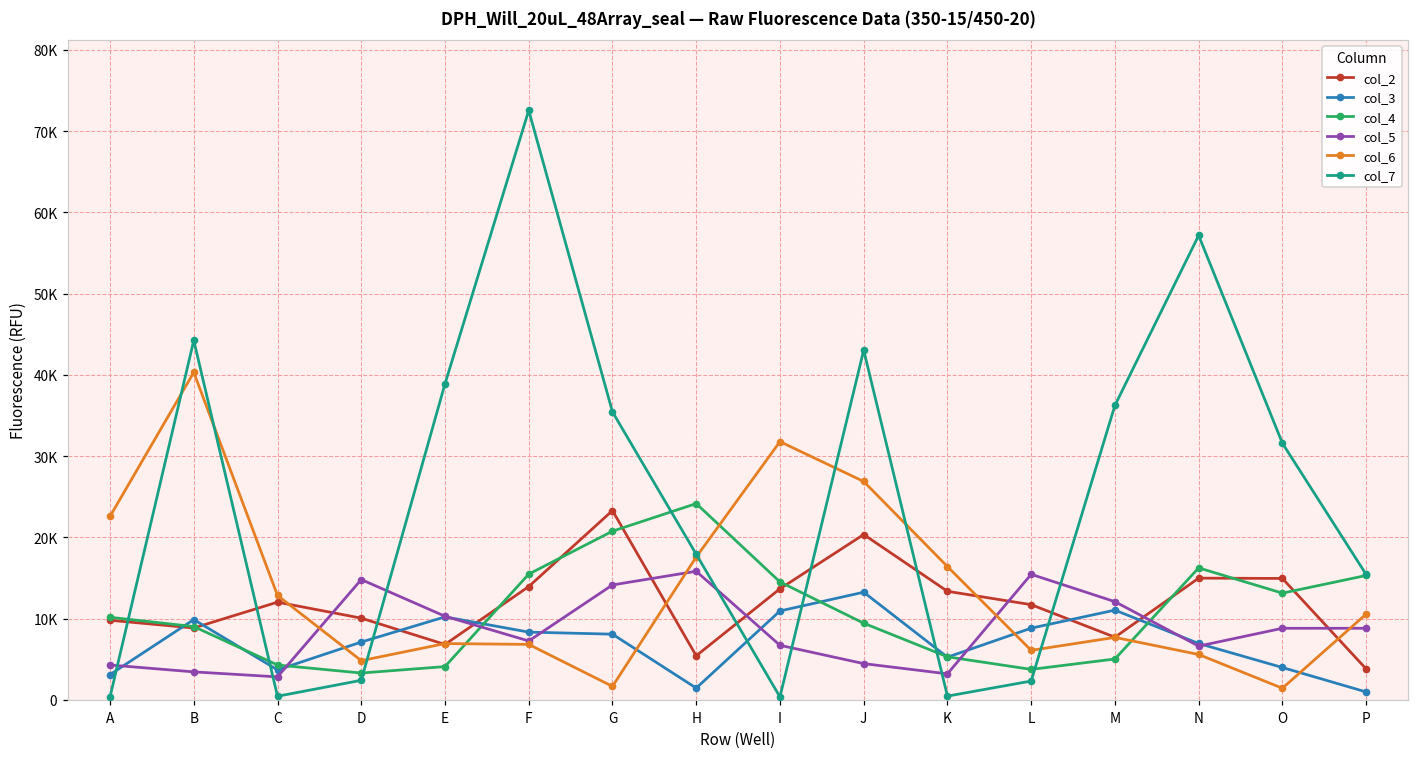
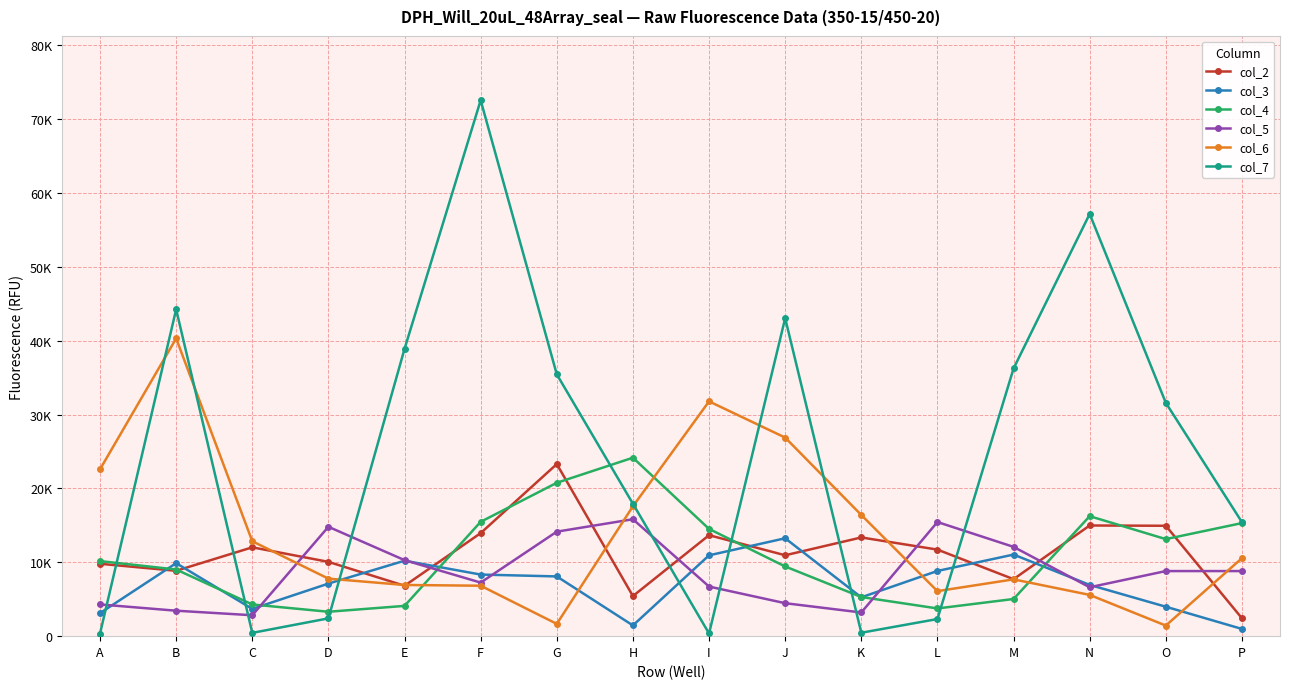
col_6, D: 5000 -> 8000
col_2, J: 20000 -> 11000
col_2, P: 4000 -> 2000
